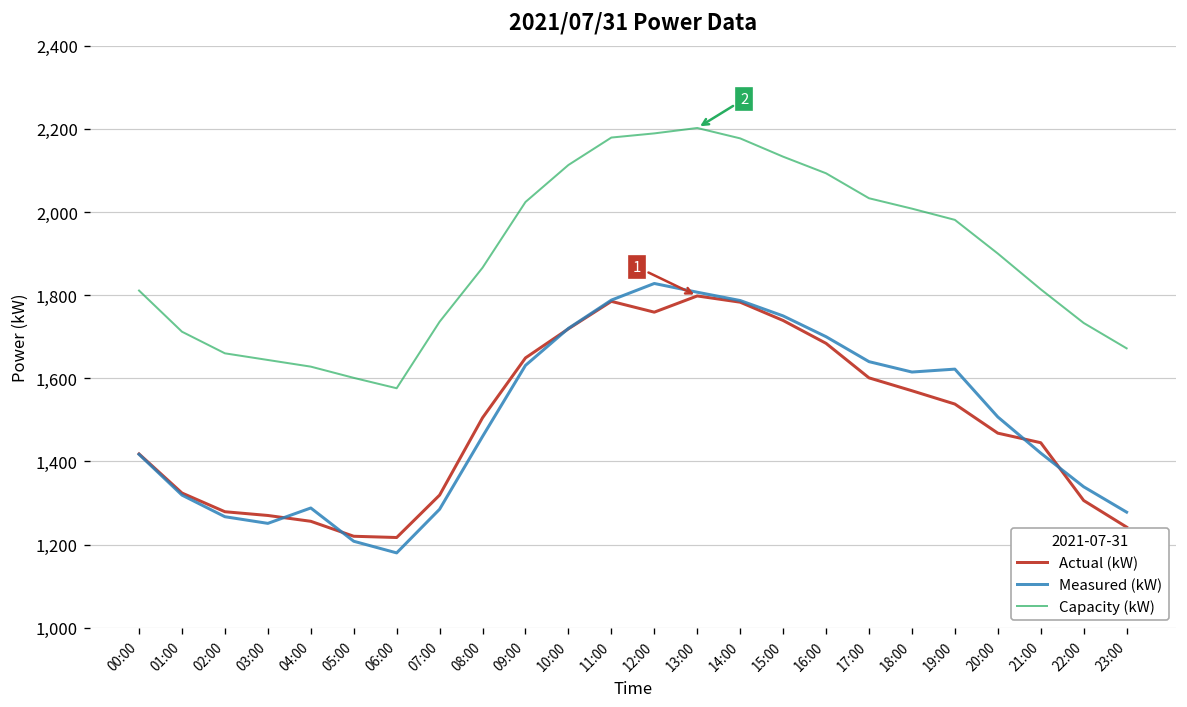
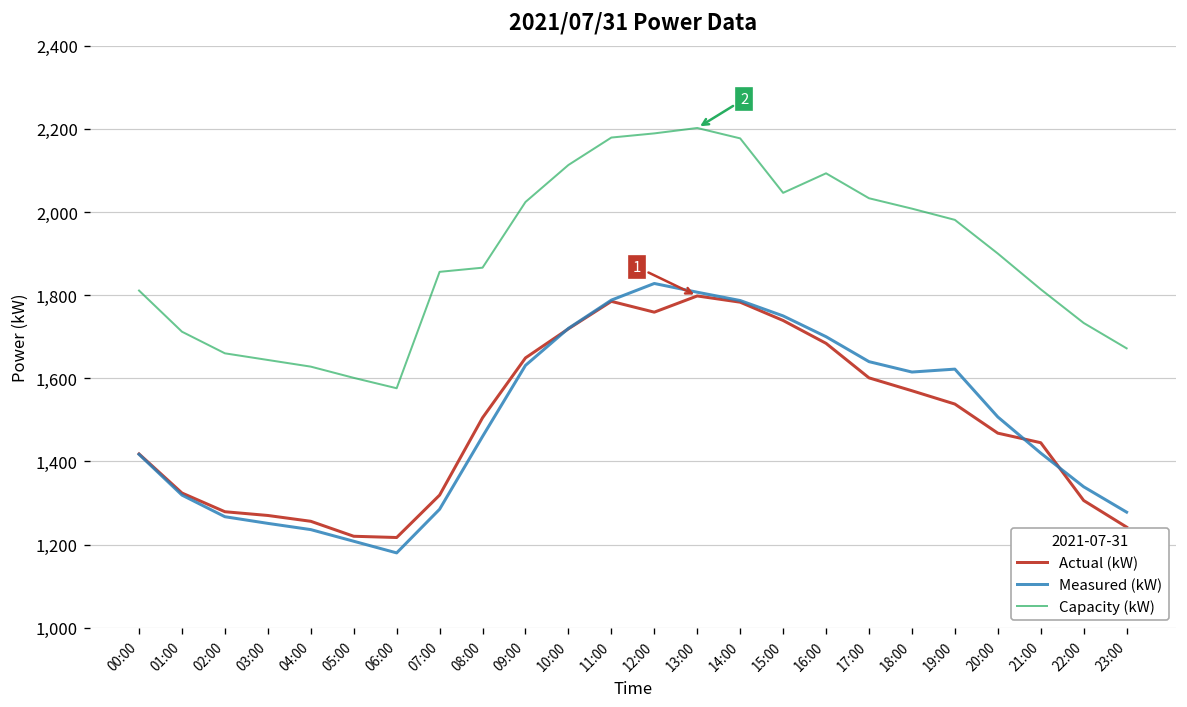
Measured (kW), 04:00: 1,290 -> 1,240
Capacity (kW), 07:00: 1,740 -> 1,860
Capacity (kW), 15:00: 2,130 -> 2,050
